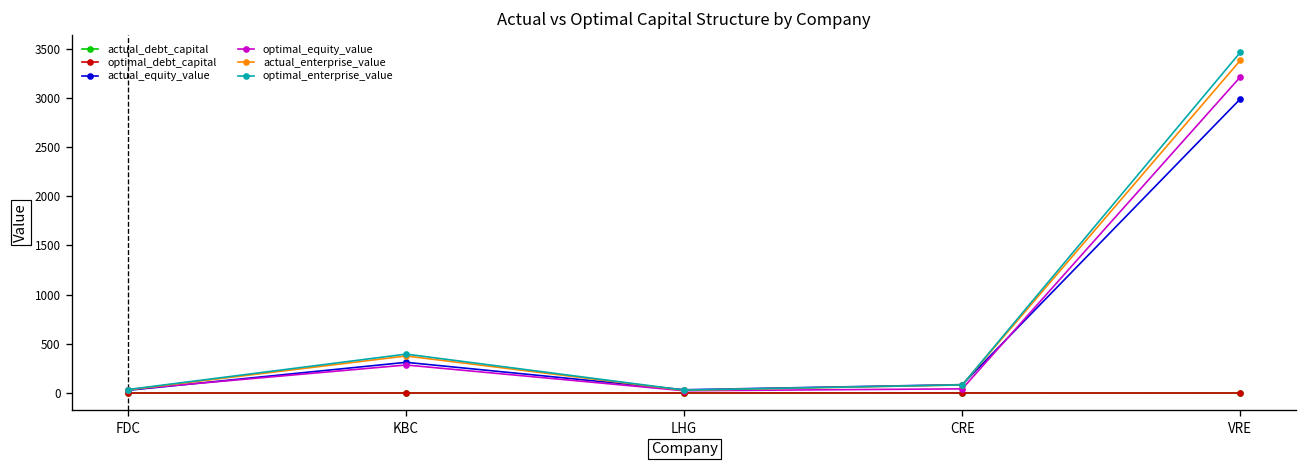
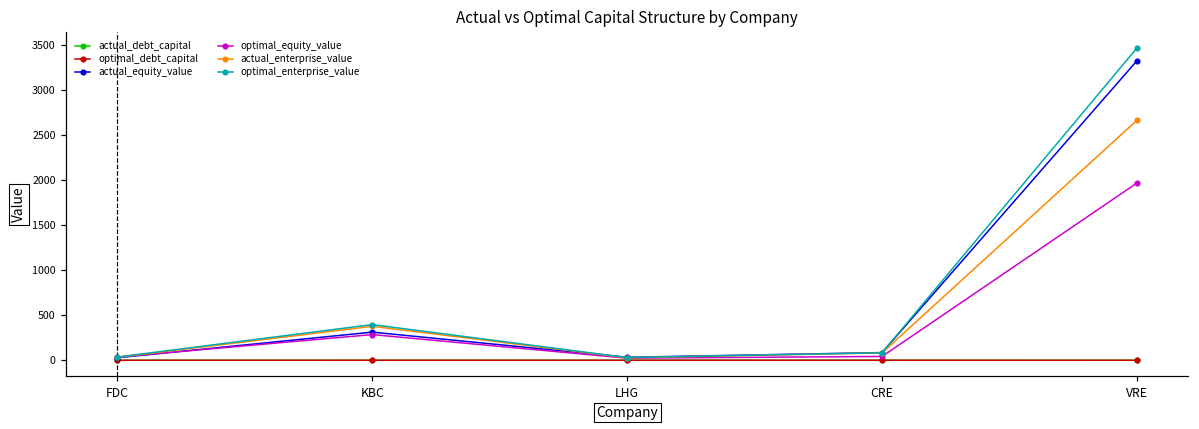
actual_equity_value, VRE: 3000 -> 3300
optimal_equity_value, VRE: 3200 -> 2000
actual_enterprise_value, VRE: 3400 -> 2700
